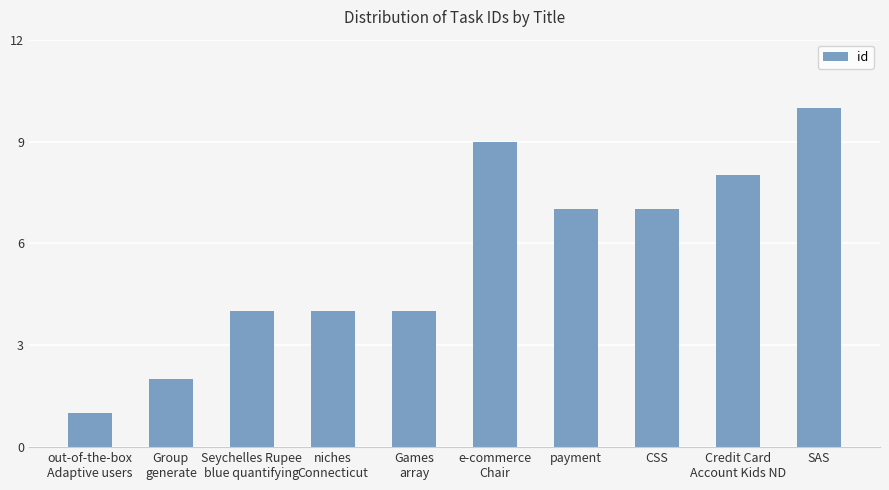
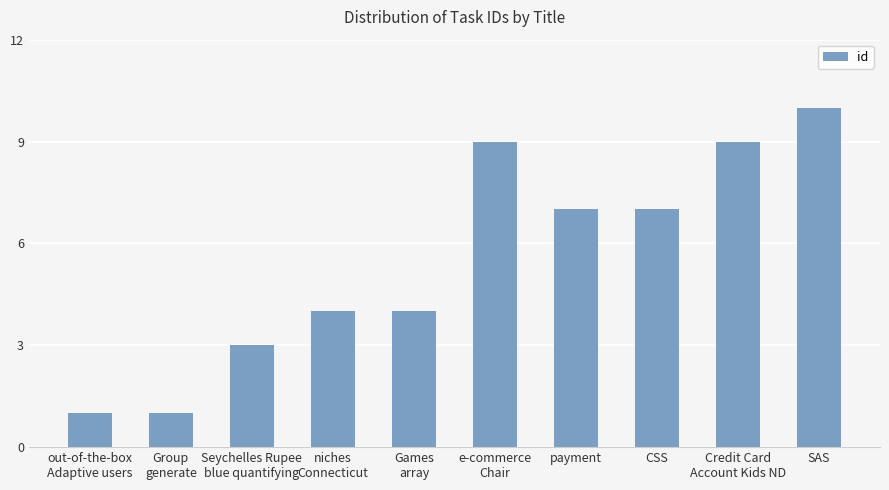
Group generate: 2 -> 1
Seychelles Rupee blue quantifying: 4 -> 3
Credit Card Account Kids ND: 8 -> 9
